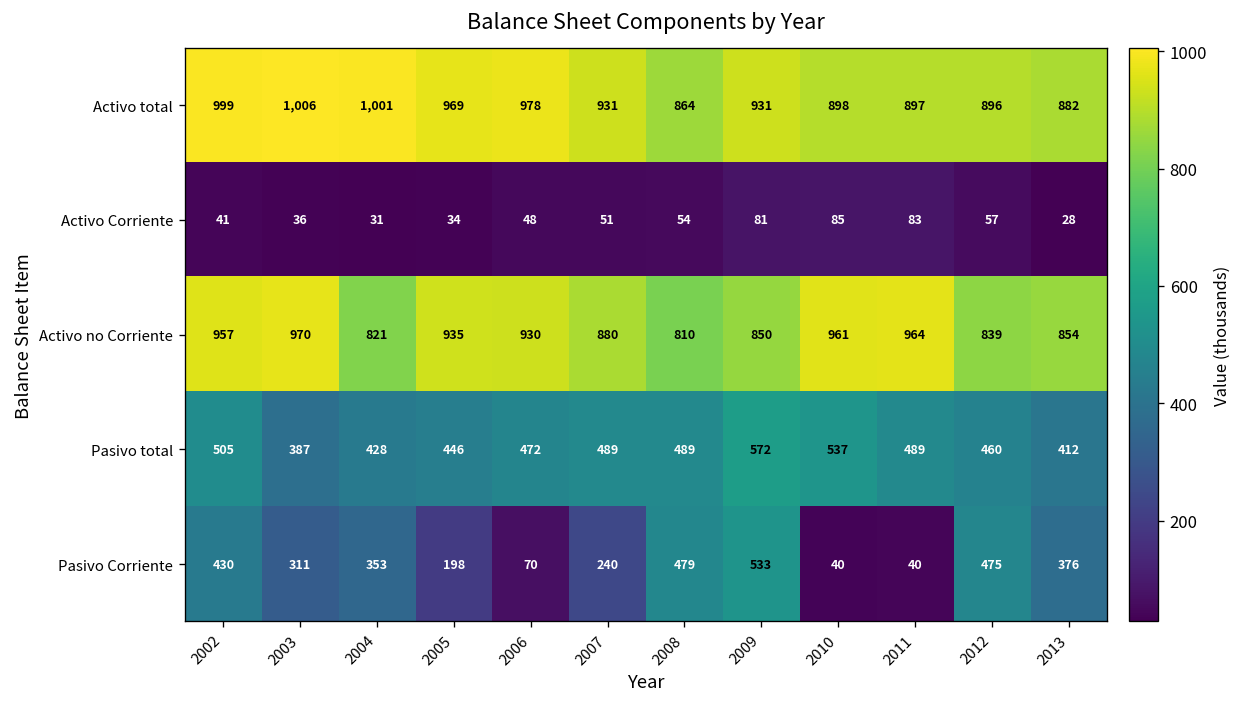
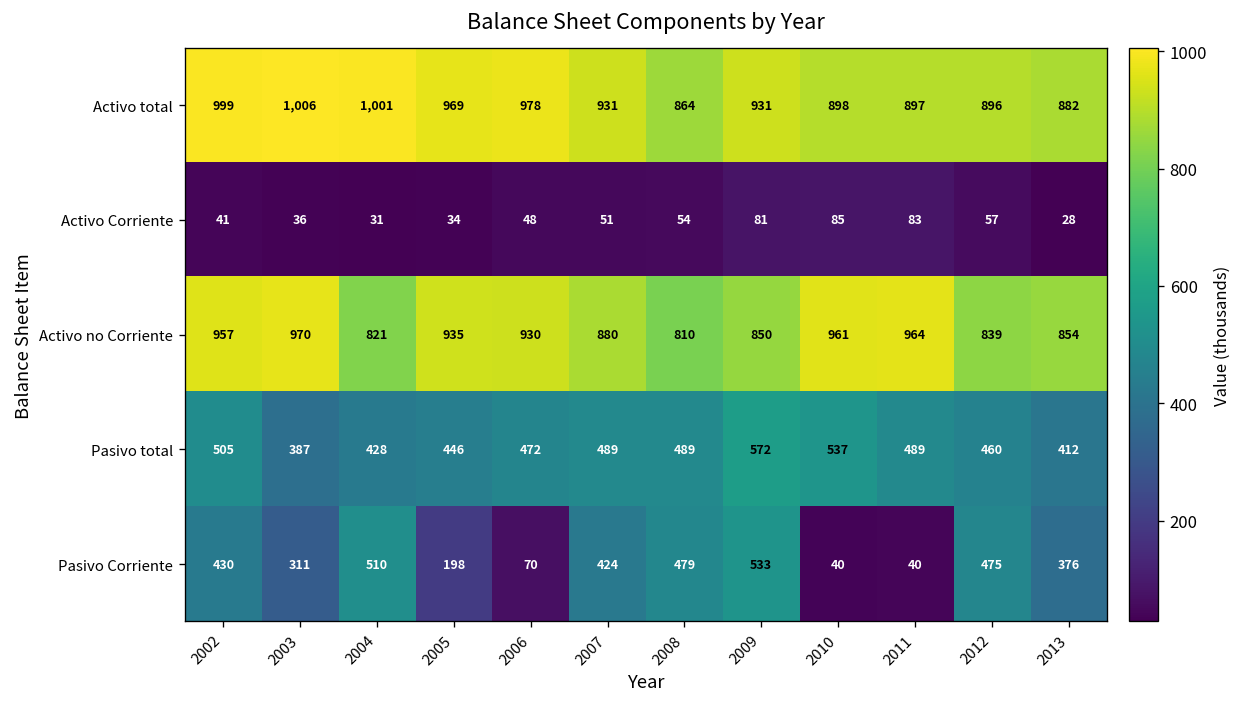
Pasivo Corriente, 2004: 353 -> 510
Pasivo Corriente, 2007: 240 -> 424
